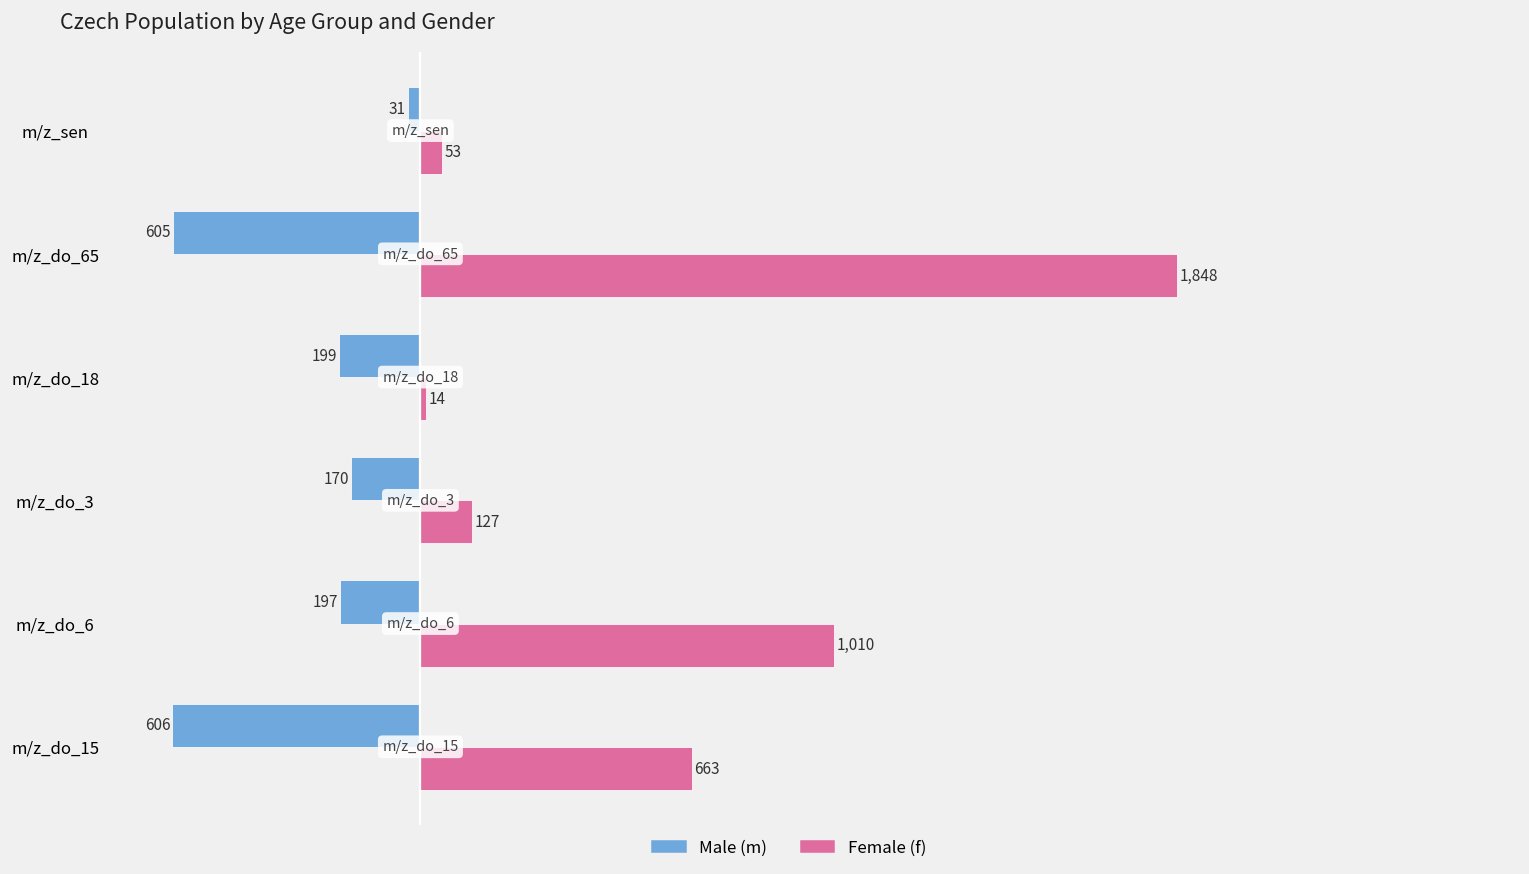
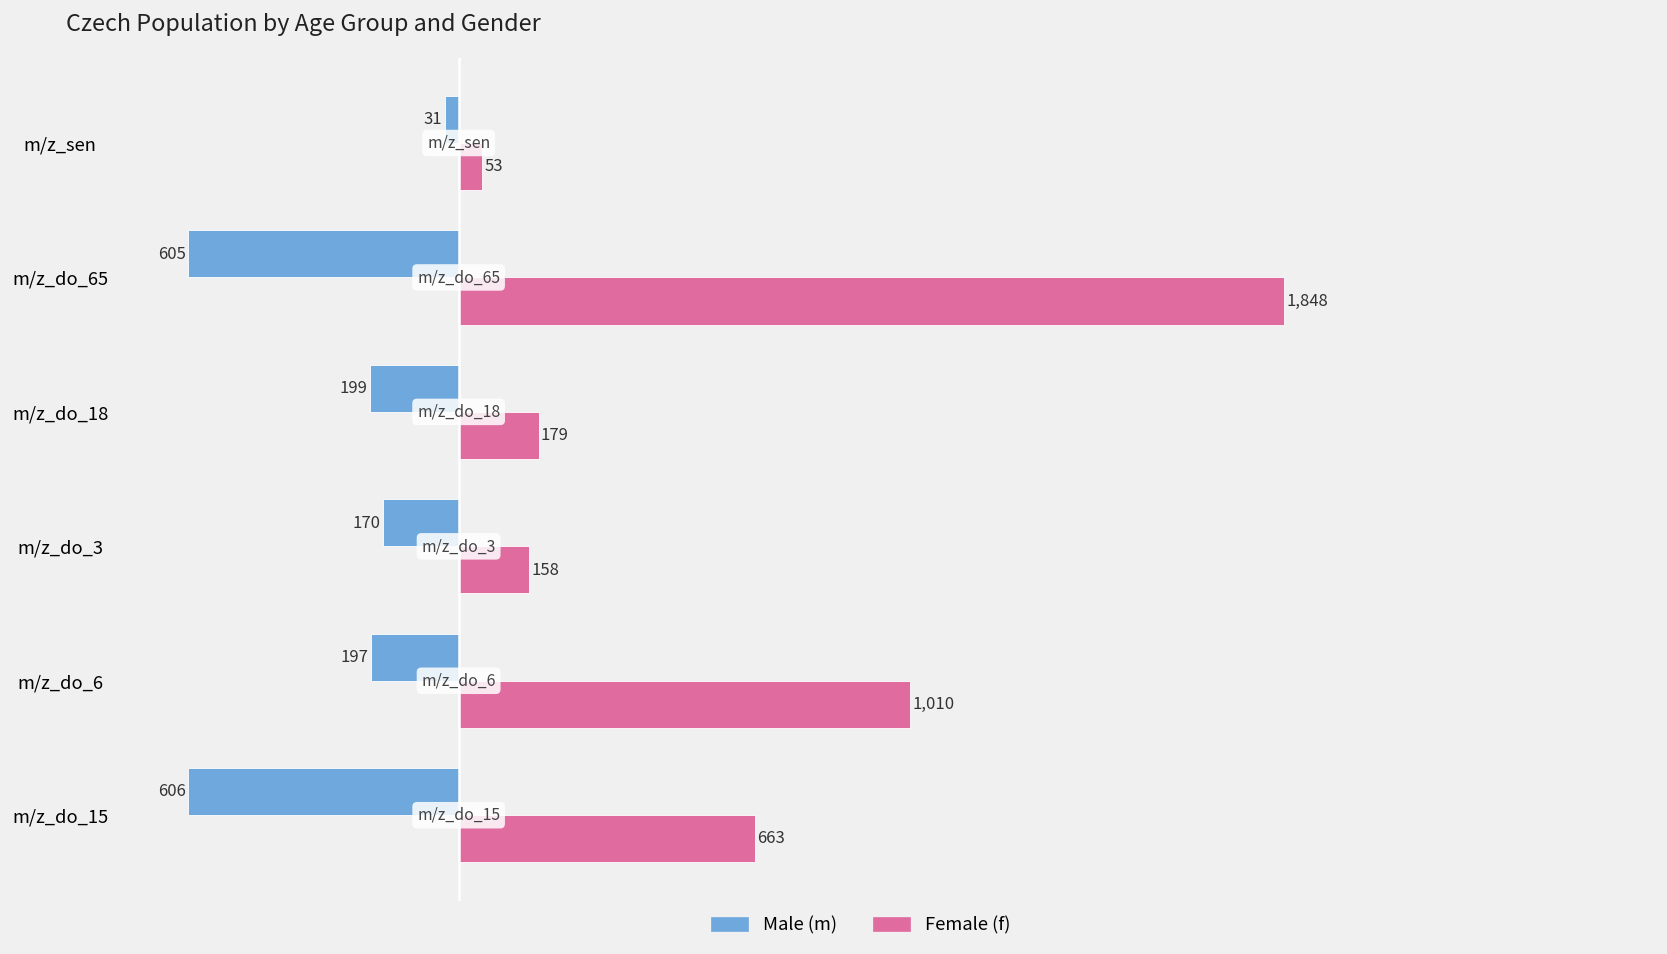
Female (f), m/z_do_18: 14 -> 179
Female (f), m/z_do_3: 127 -> 158
